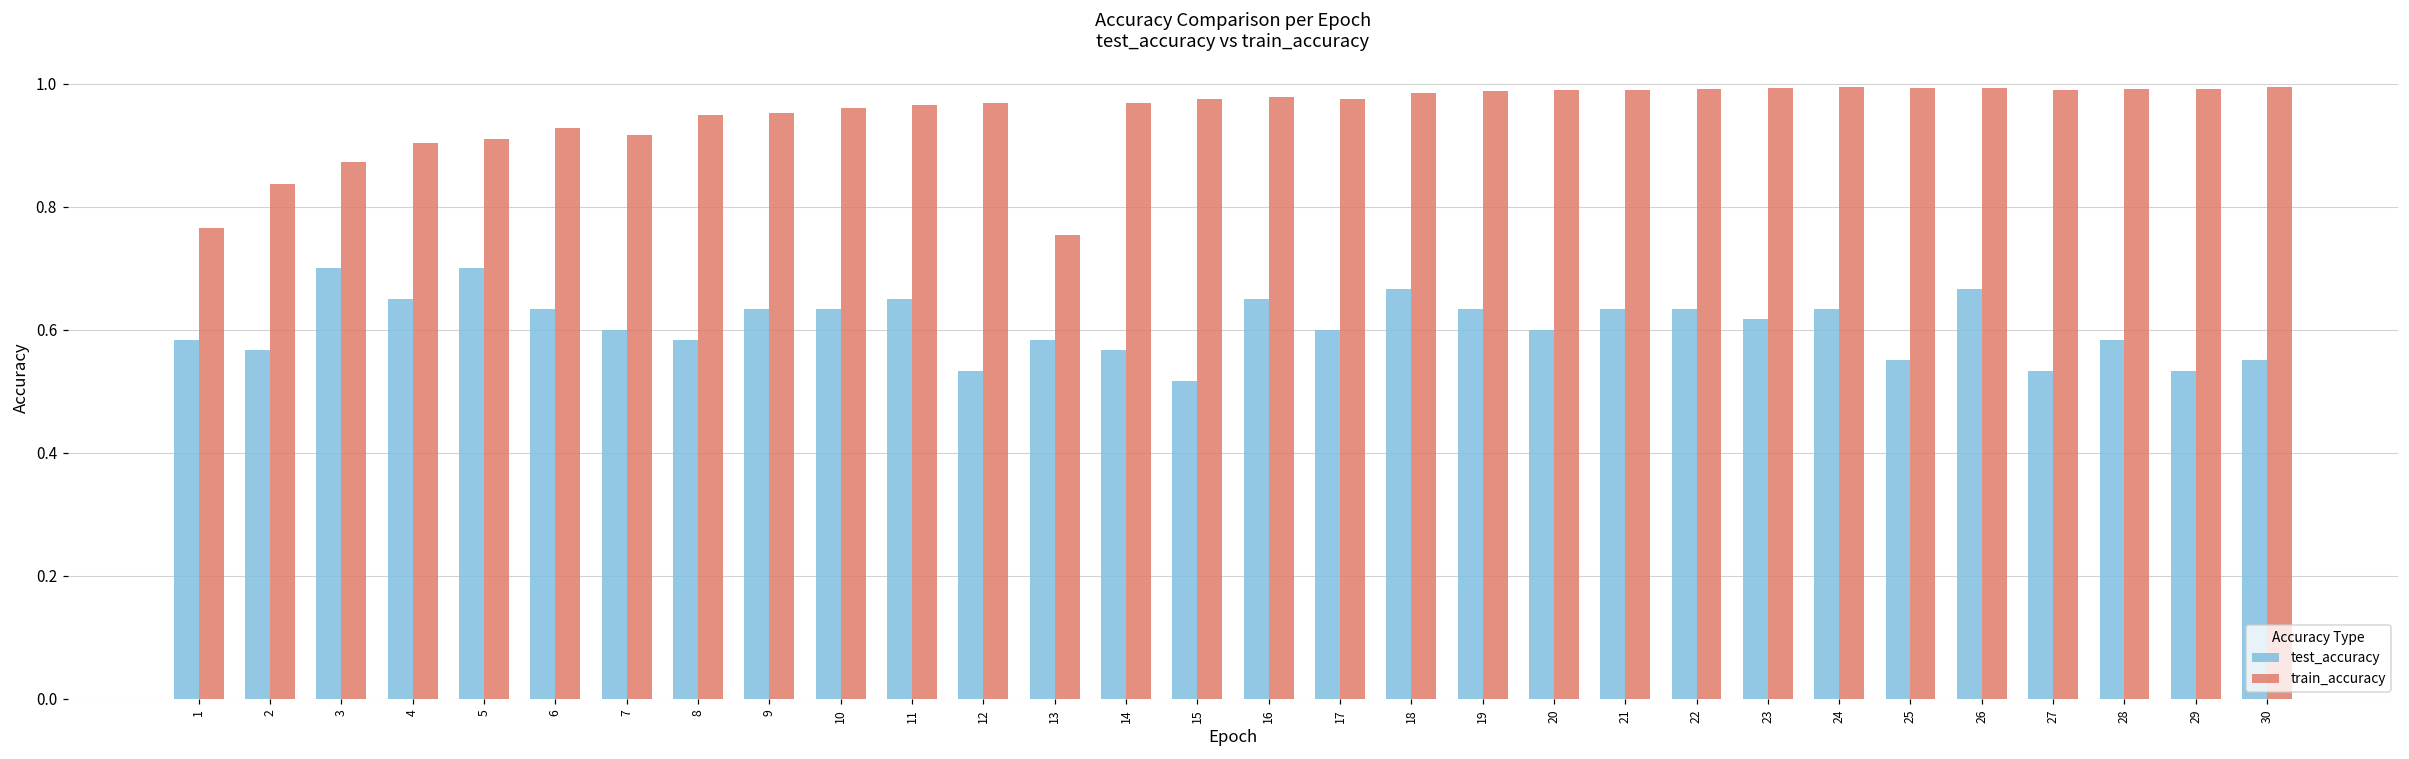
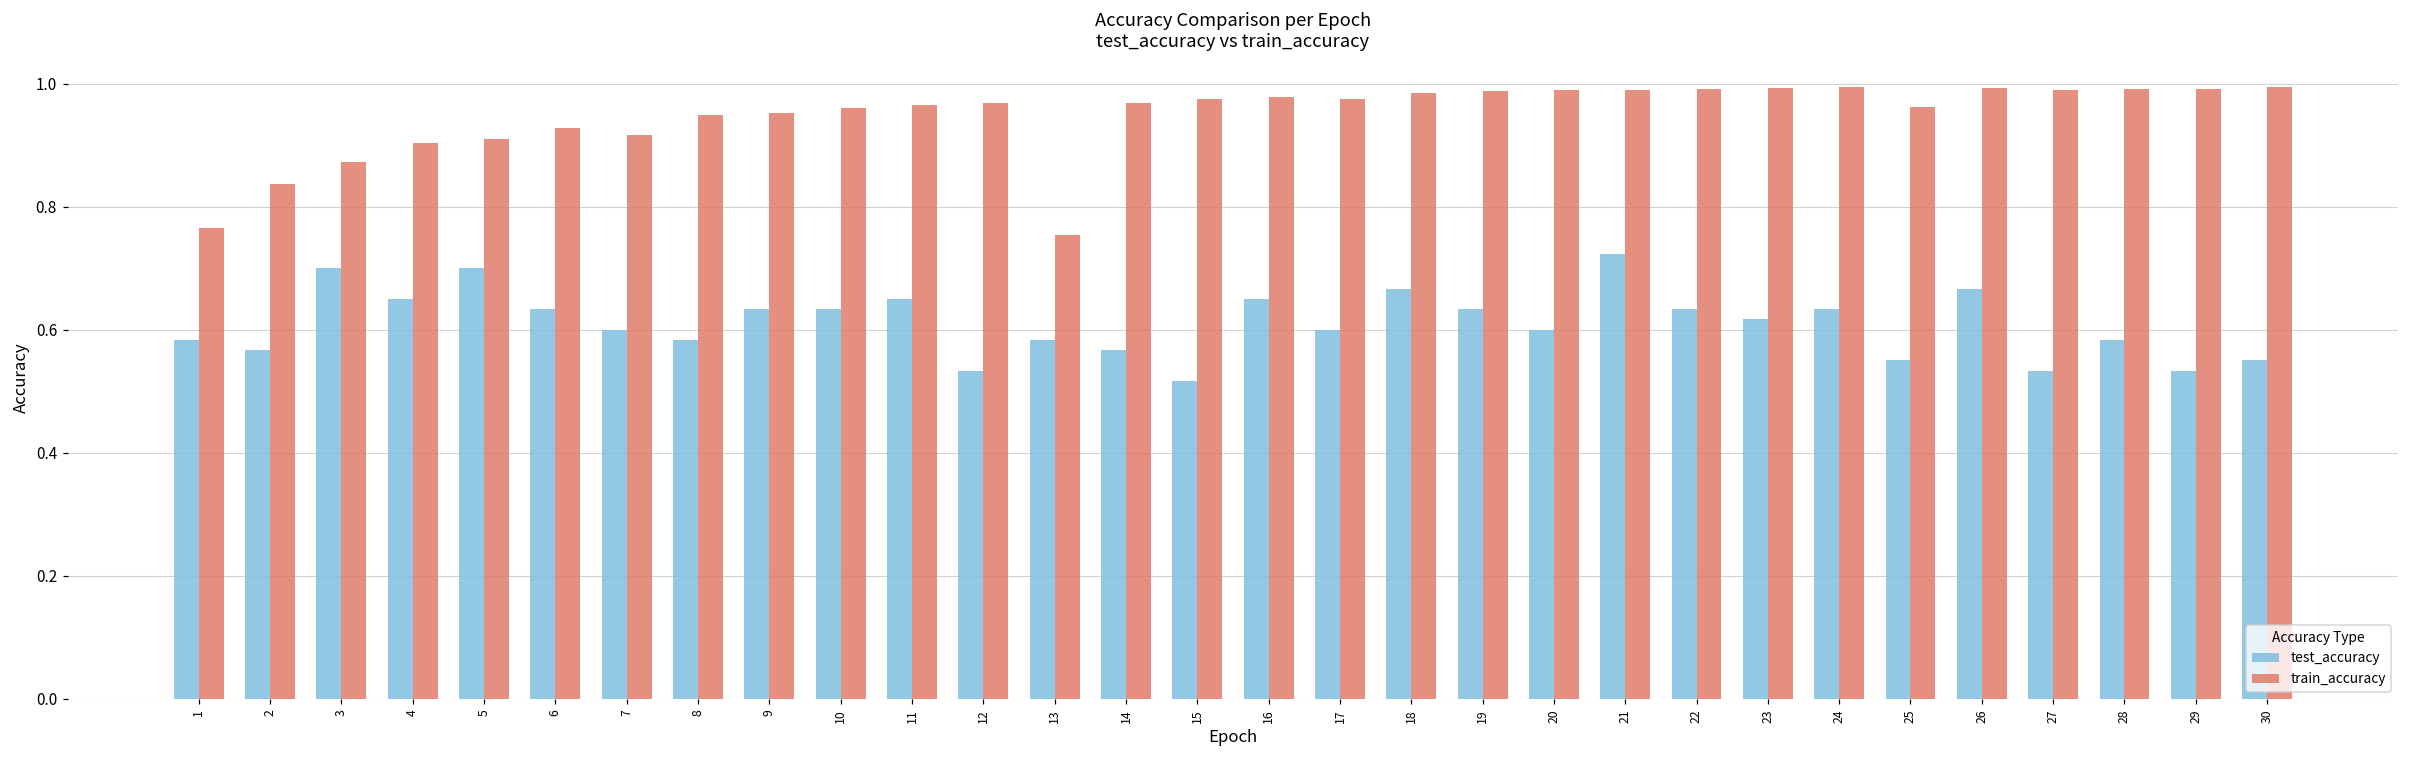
test_accuracy, 21: 0.63 -> 0.72
train_accuracy, 25: 0.99 -> 0.96
